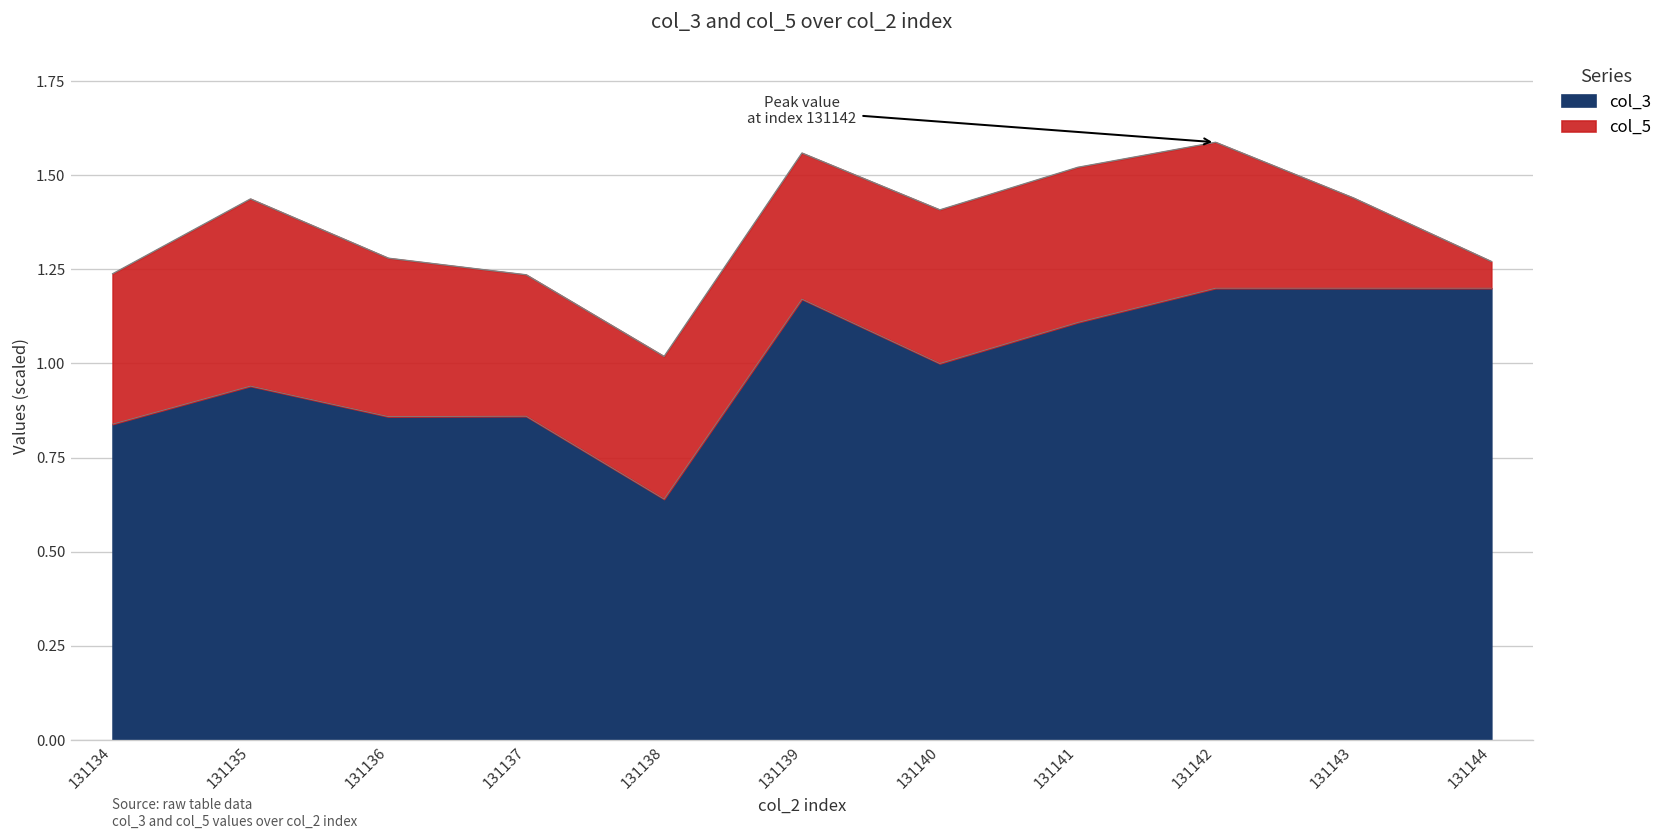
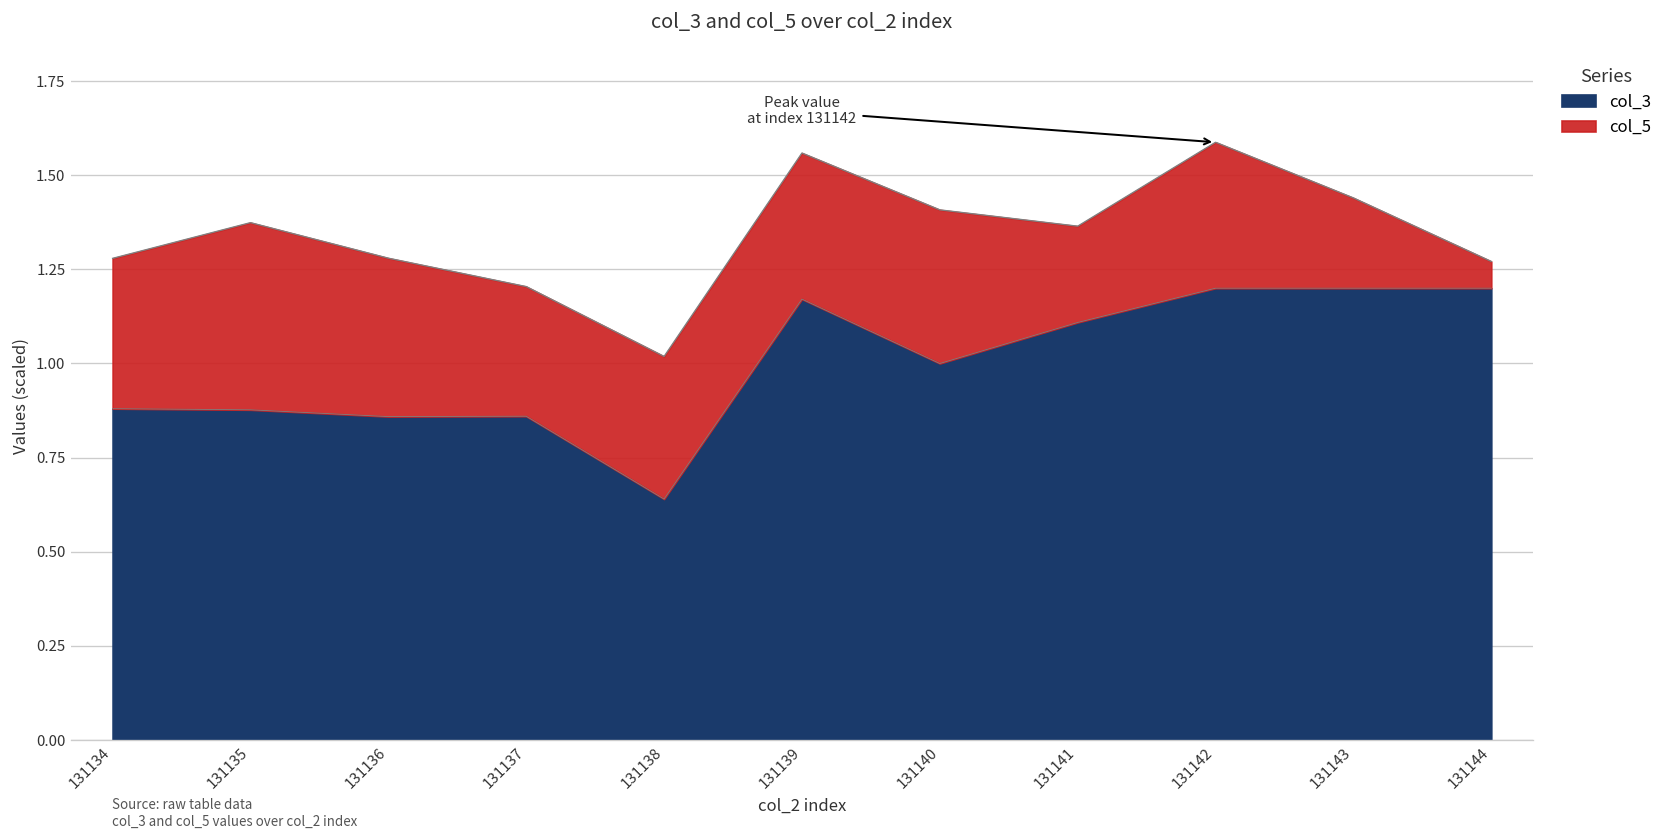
col_3, 131134: 0.84 -> 0.88
col_3, 131135: 0.94 -> 0.88
col_5, 131137: 0.38 -> 0.34
col_5, 131141: 0.41 -> 0.26
